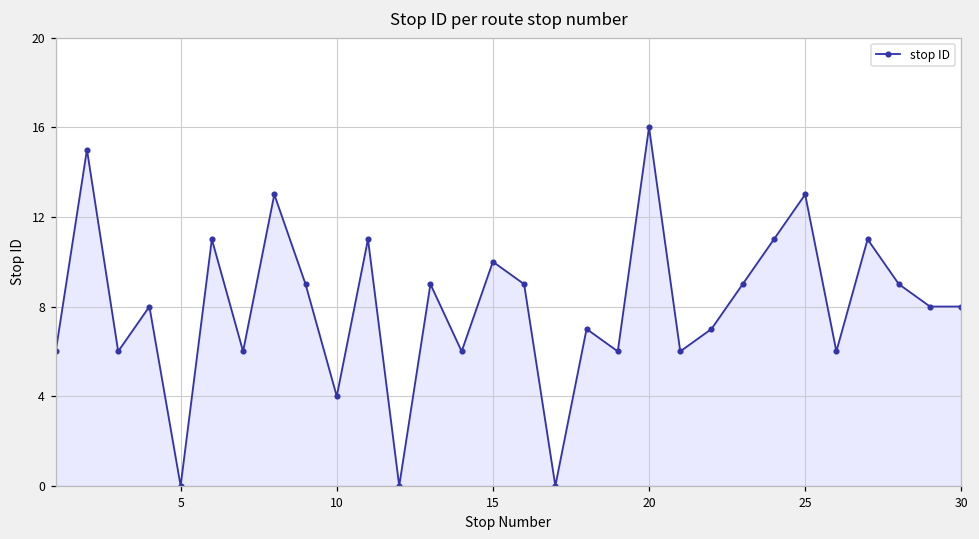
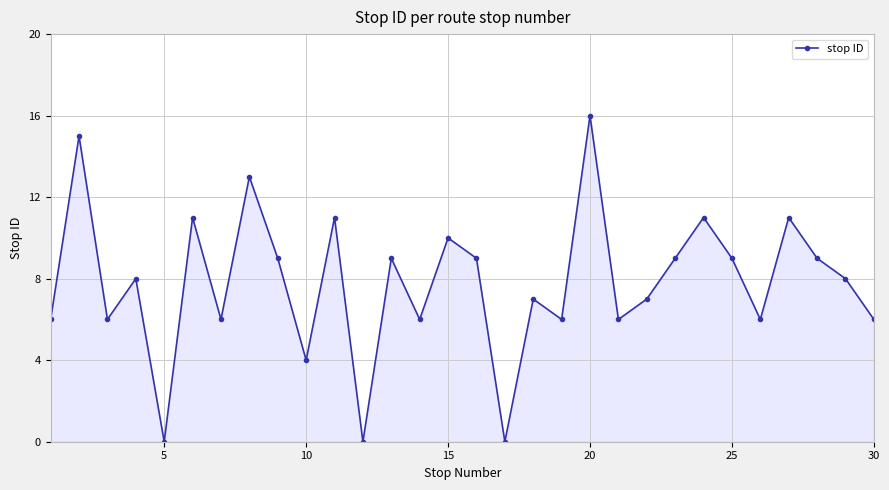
25: 13 -> 9
30: 8 -> 6
